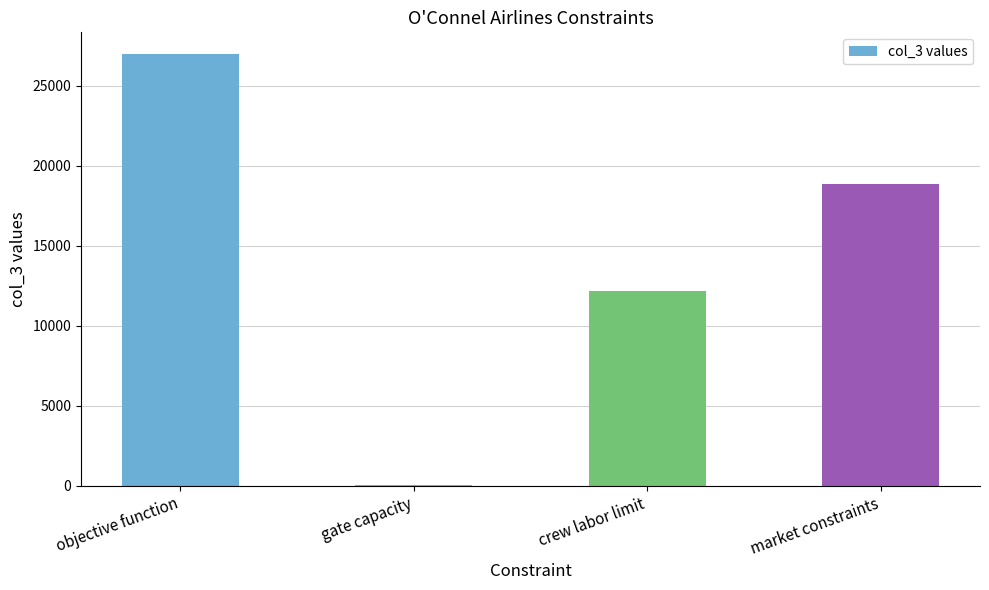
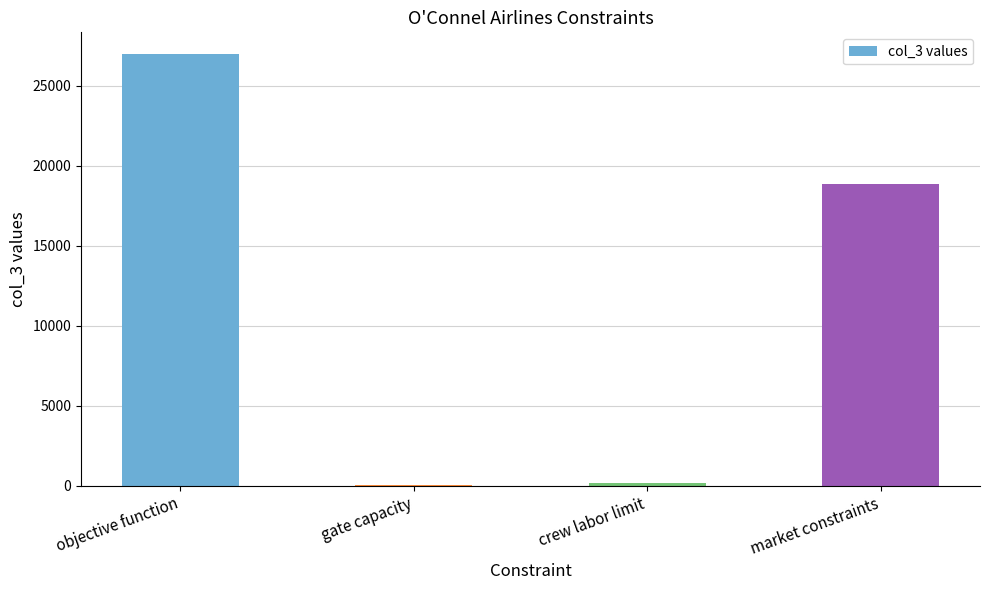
crew labor limit: 12200 -> 200
